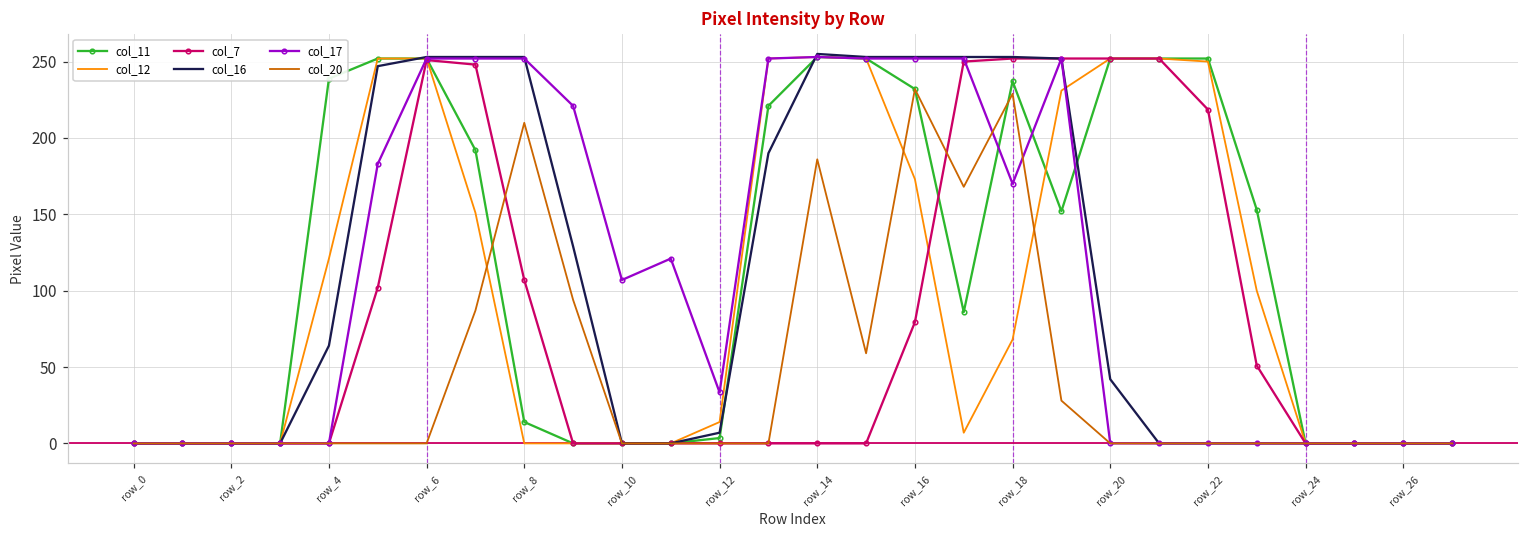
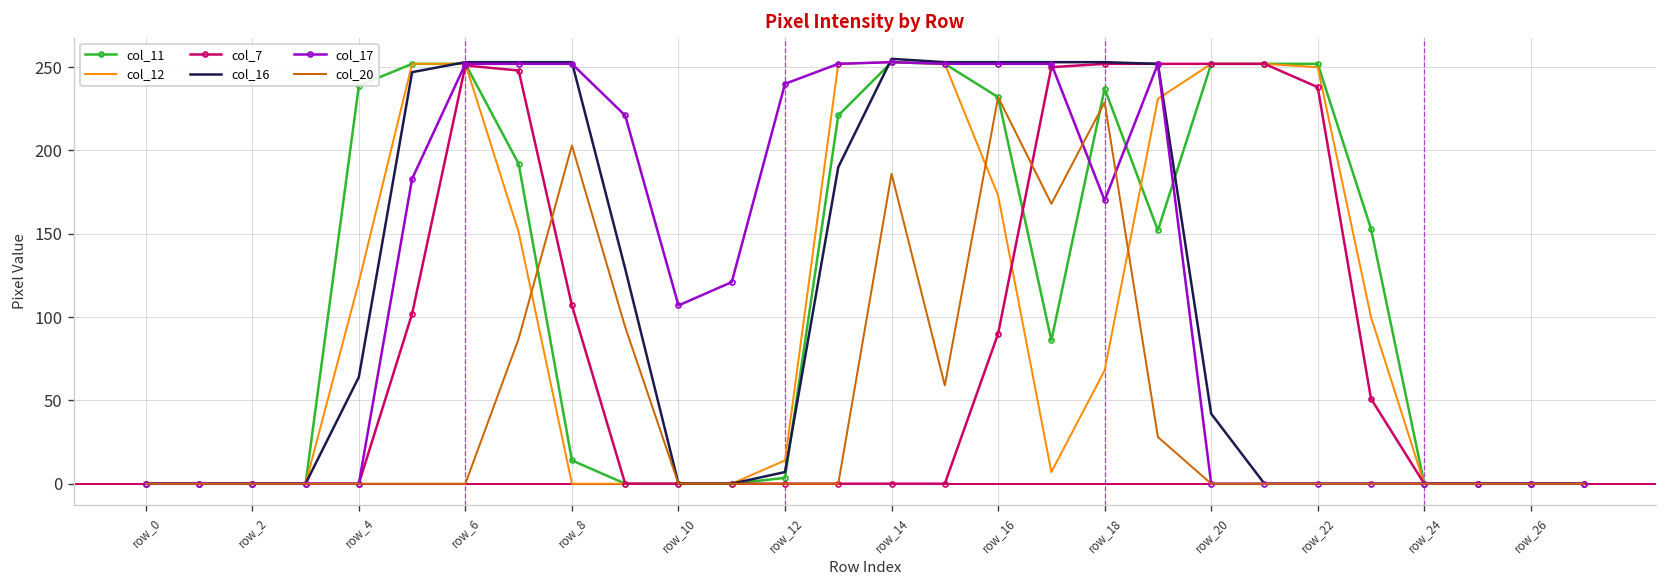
col_20, row_8: 210 -> 203
col_17, row_12: 33 -> 240
col_7, row_16: 79 -> 90
col_7, row_22: 219 -> 238
